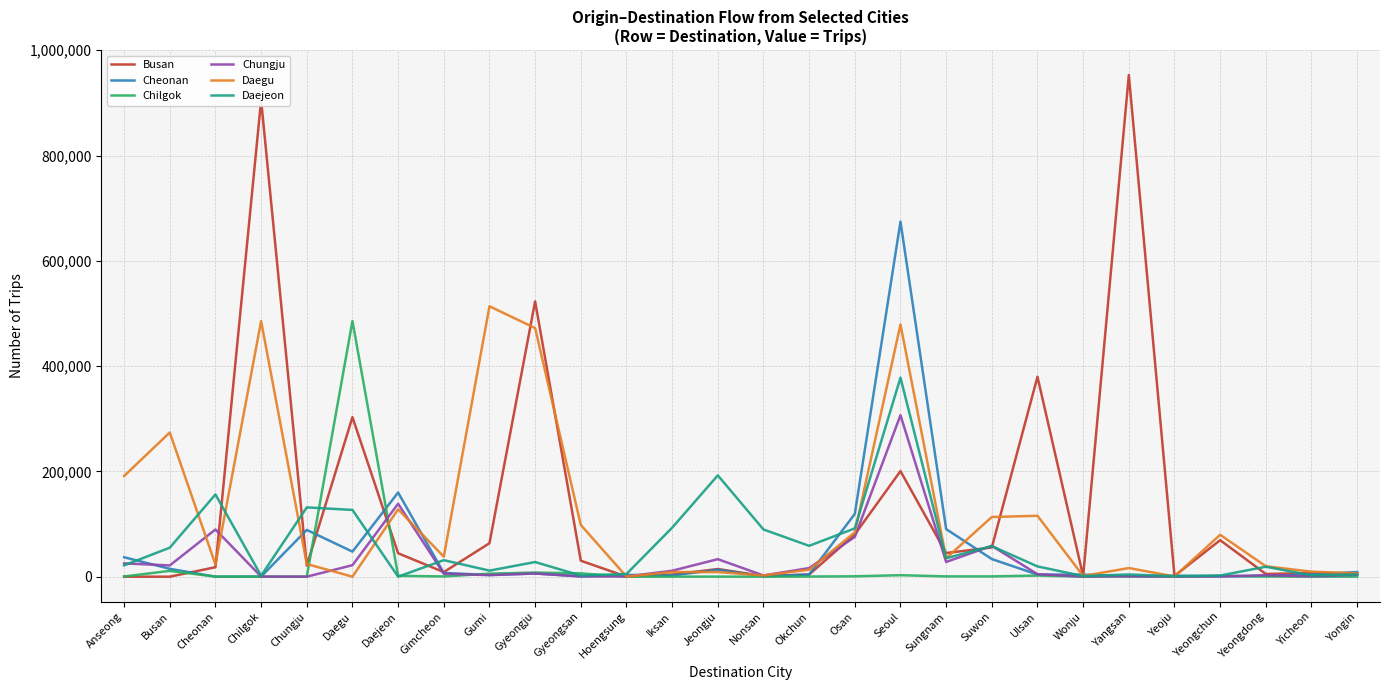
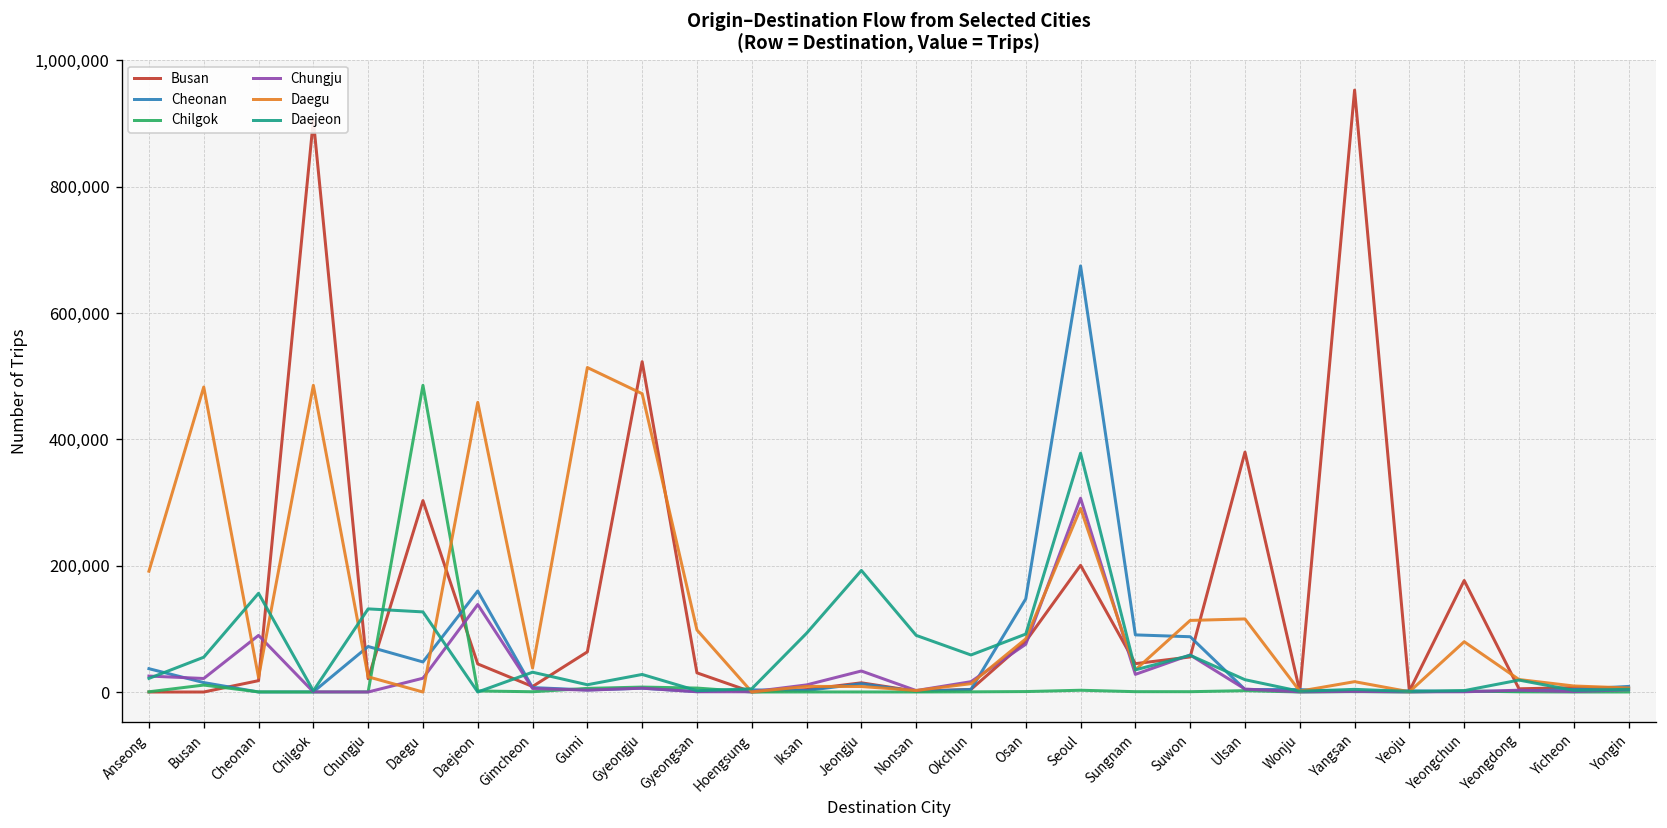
Daegu, Busan: 270,000 -> 480,000
Cheonan, Chungju: 90,000 -> 70,000
Daegu, Daejeon: 130,000 -> 460,000
Cheonan, Osan: 120,000 -> 150,000
Daegu, Seoul: 480,000 -> 290,000
Cheonan, Suwon: 30,000 -> 90,000
Busan, Yeongchun: 70,000 -> 180,000
